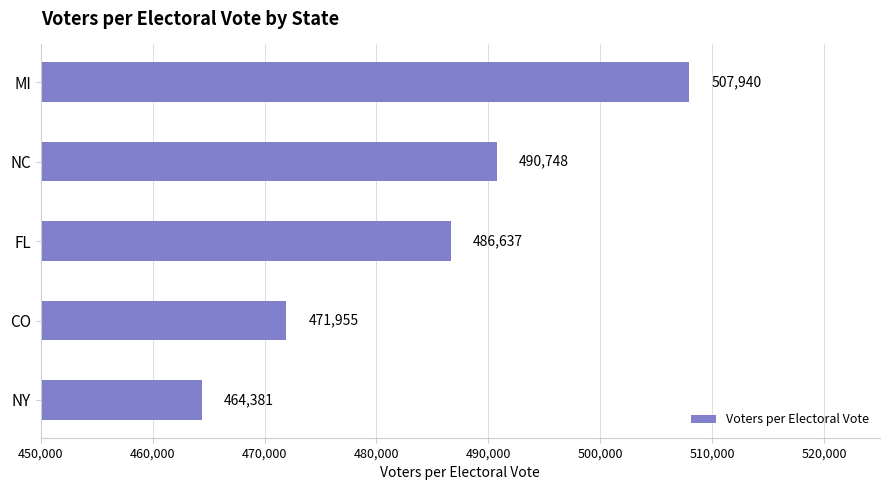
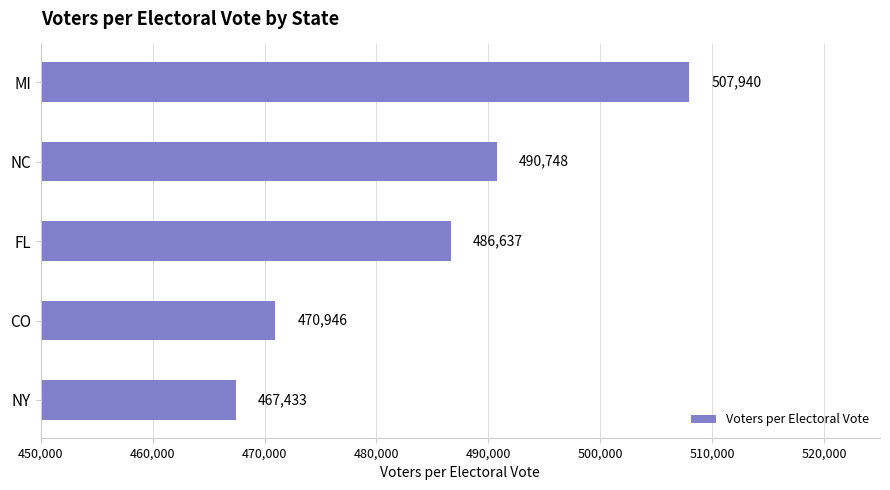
CO: 471,955 -> 470,946
NY: 464,381 -> 467,433
